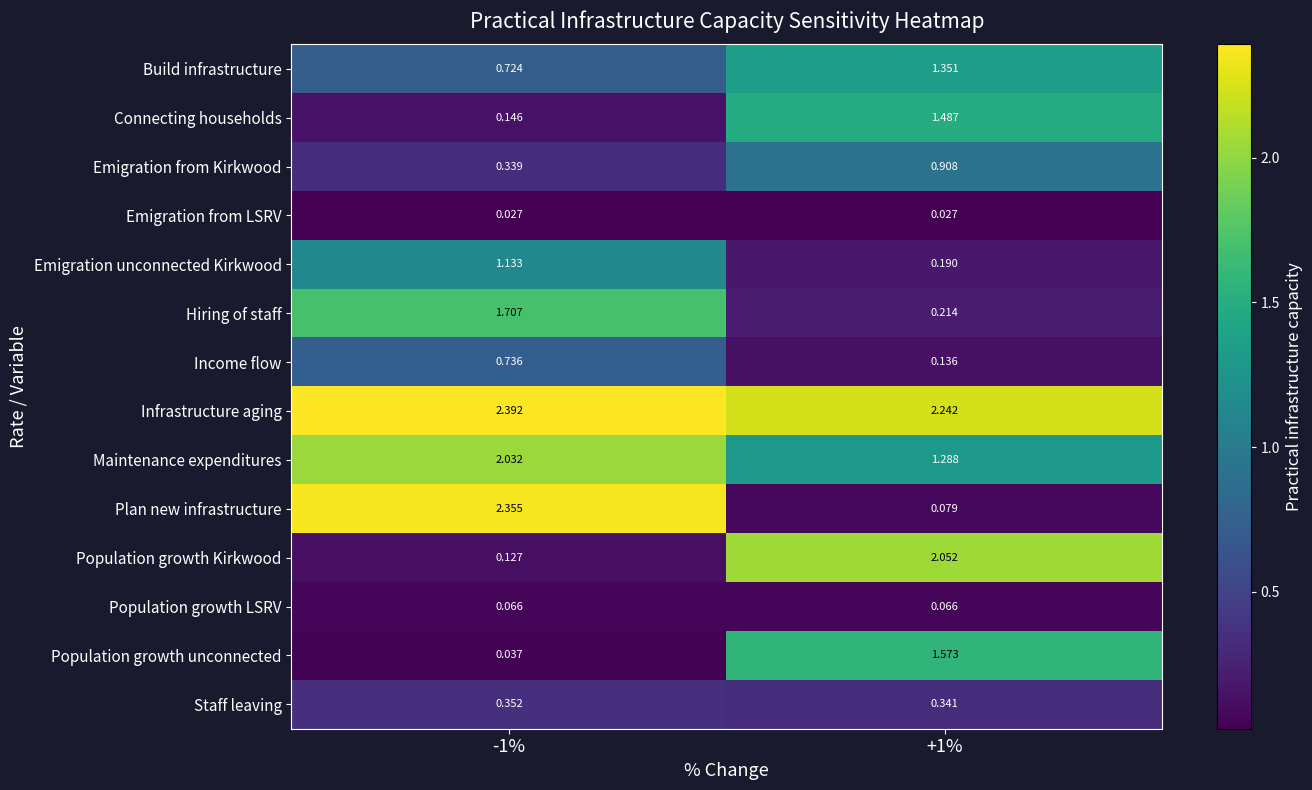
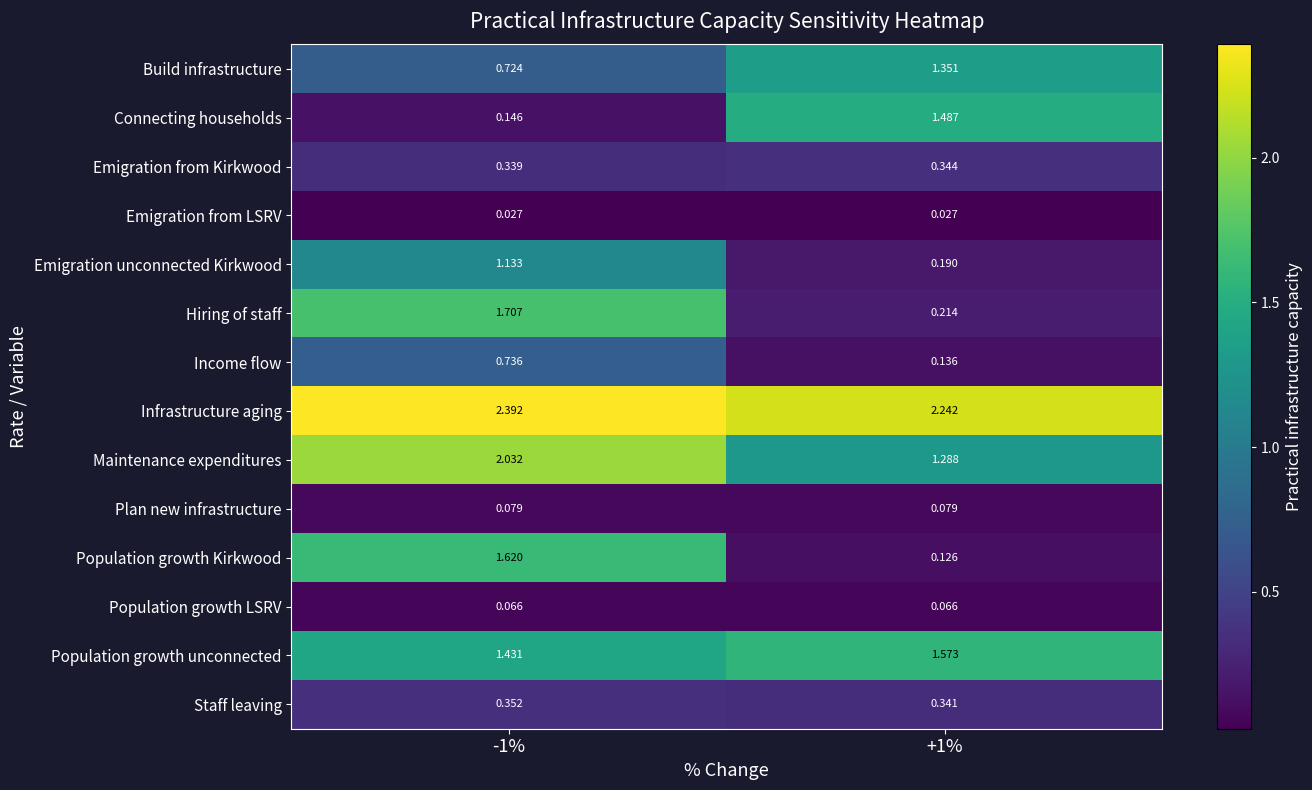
Emigration from Kirkwood, +1%: 0.908 -> 0.344
Plan new infrastructure, -1%: 2.355 -> 0.079
Population growth Kirkwood, -1%: 0.127 -> 1.620
Population growth Kirkwood, +1%: 2.052 -> 0.126
Population growth unconnected, -1%: 0.037 -> 1.431
